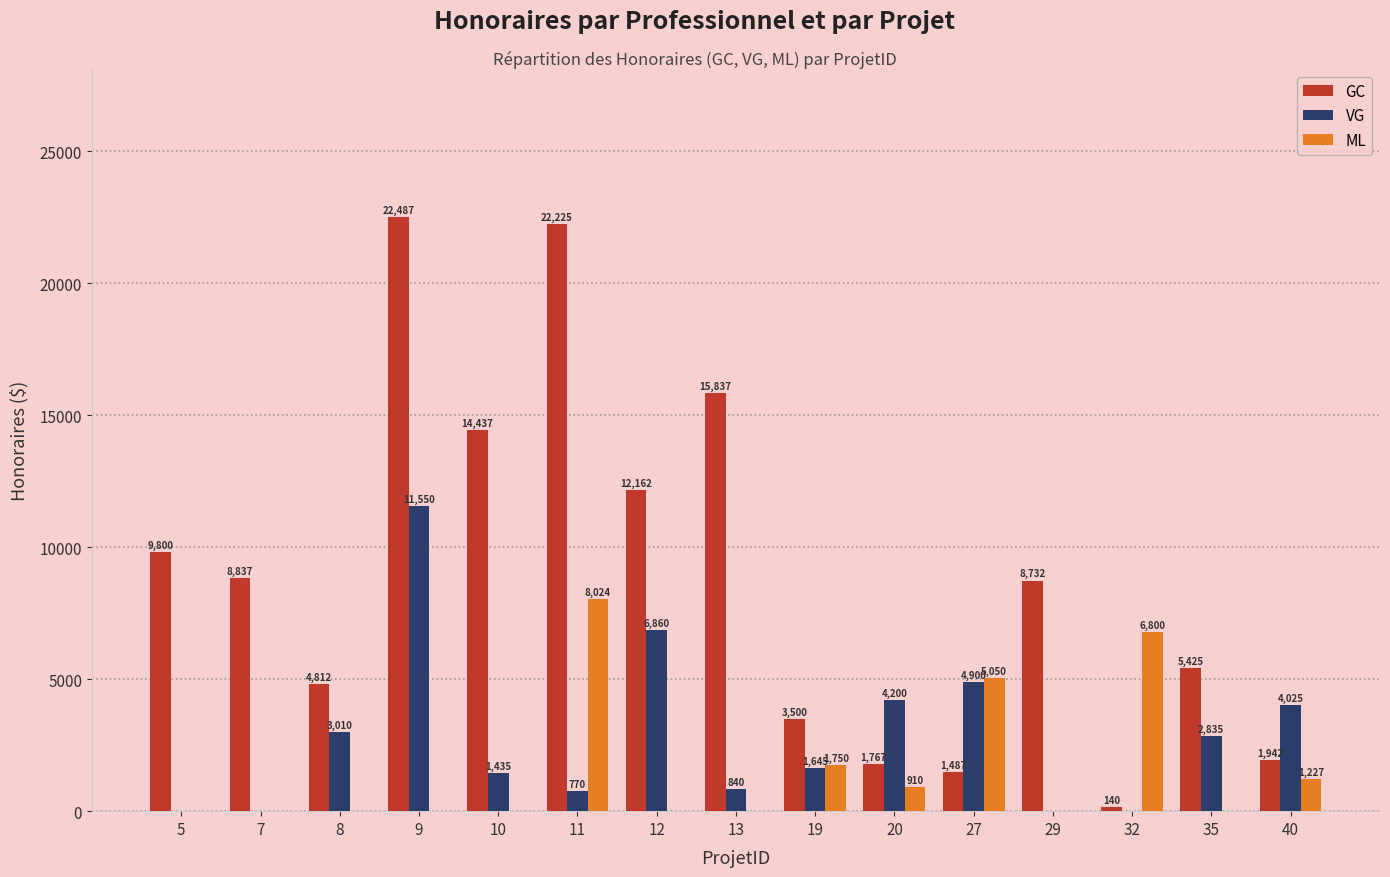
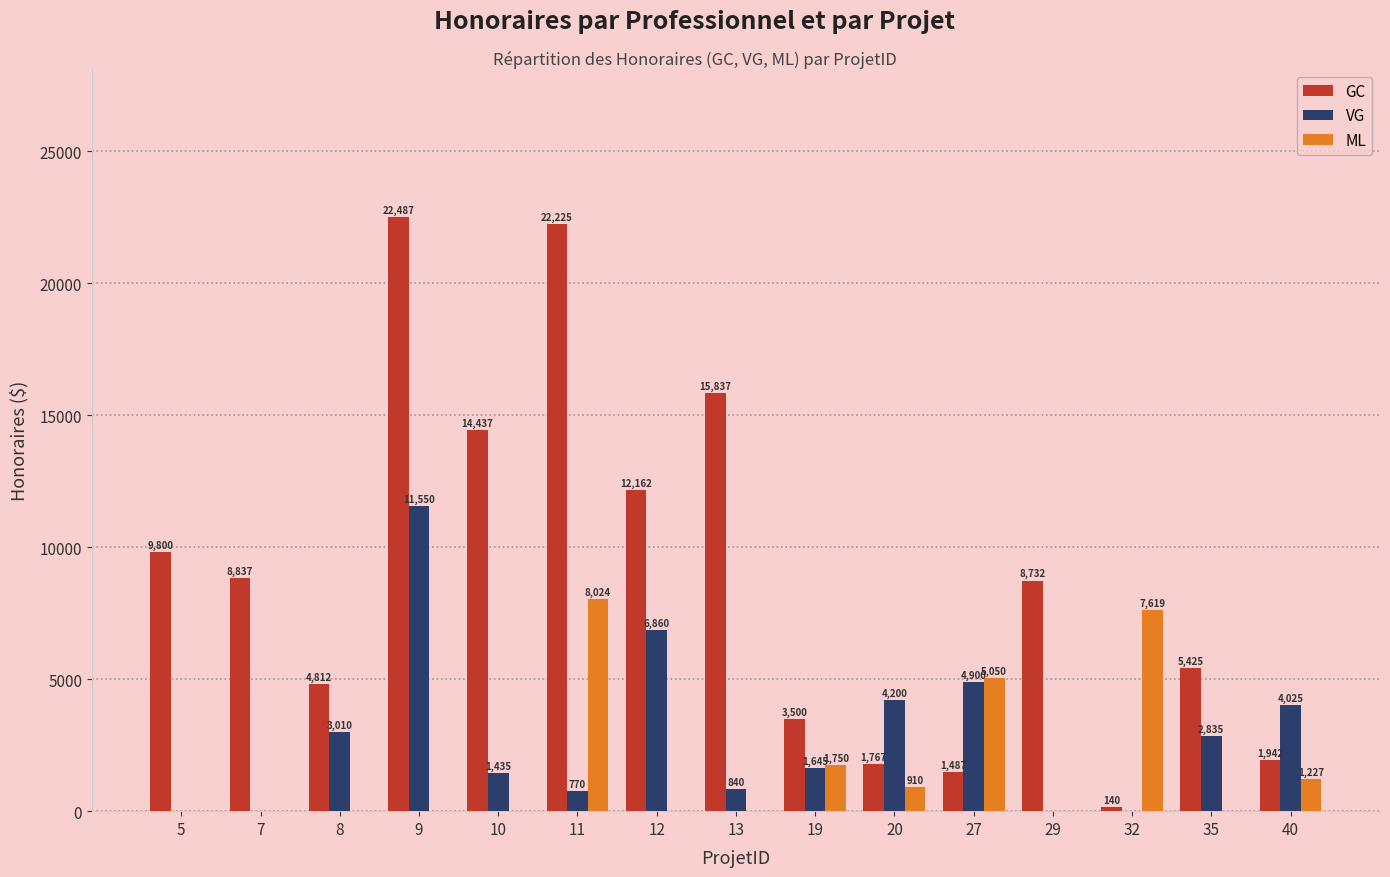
ML, 32: 6,800 -> 7,619
